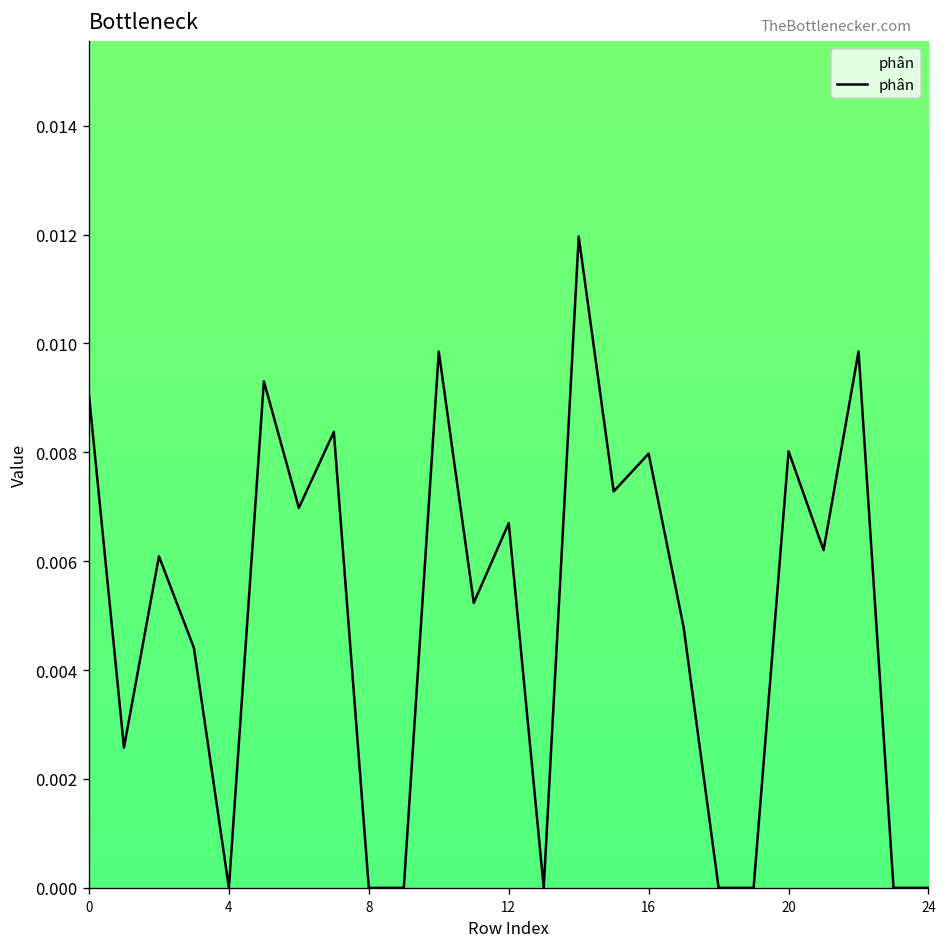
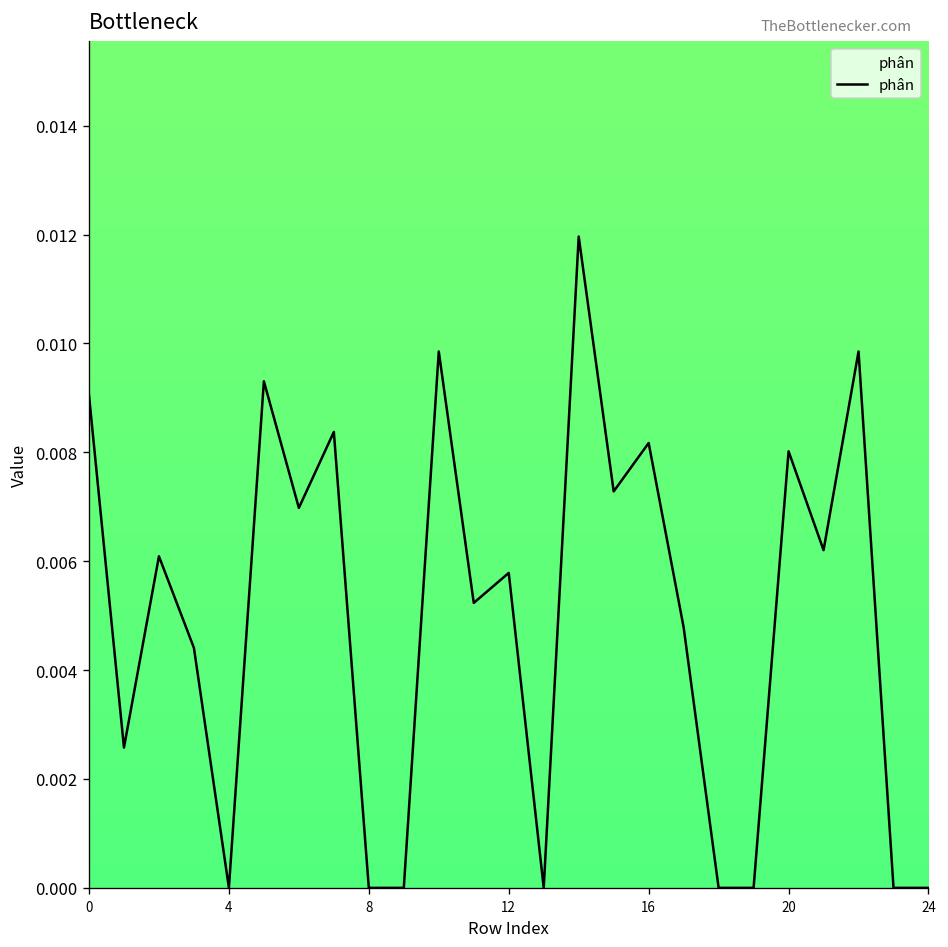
12: 0.0067 -> 0.0058
16: 0.0080 -> 0.0082
